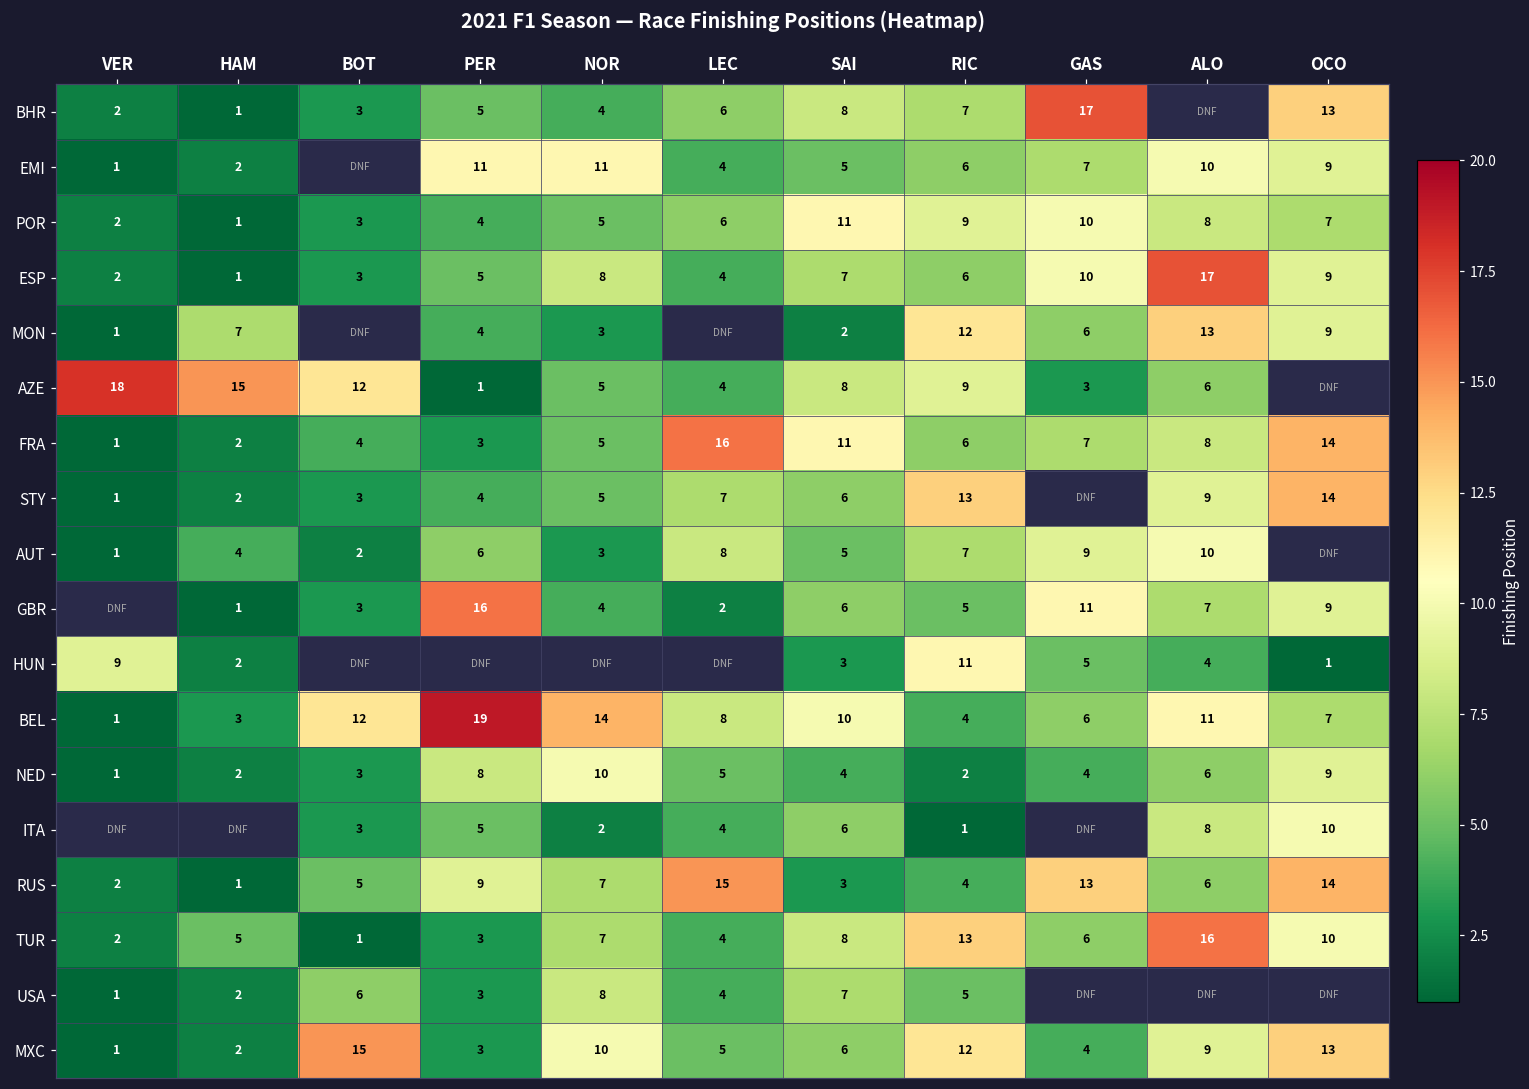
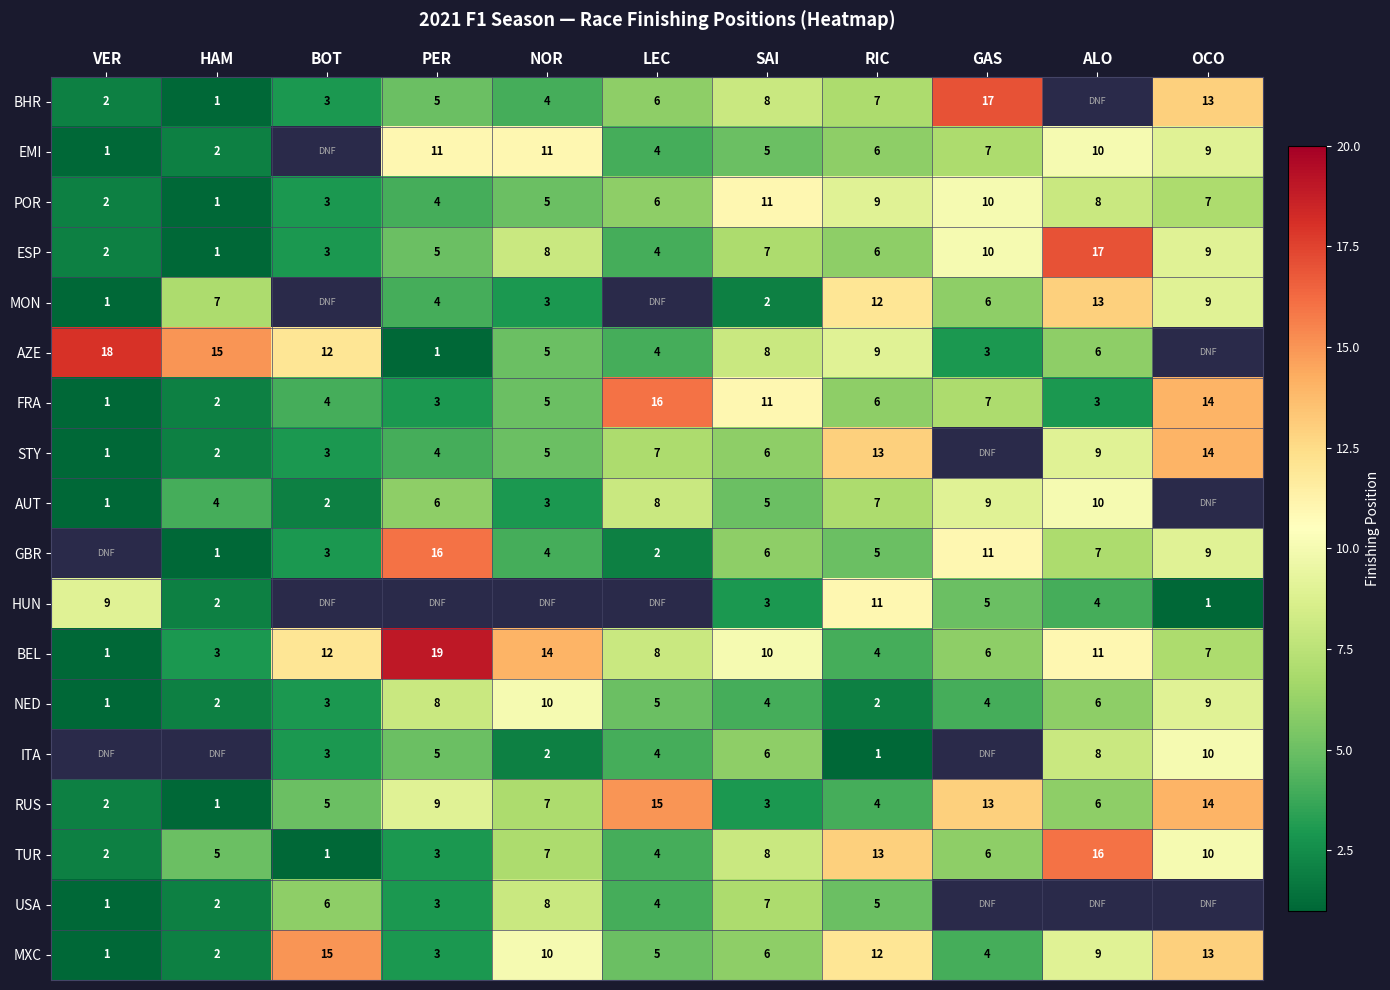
FRA, ALO: 8 -> 3
